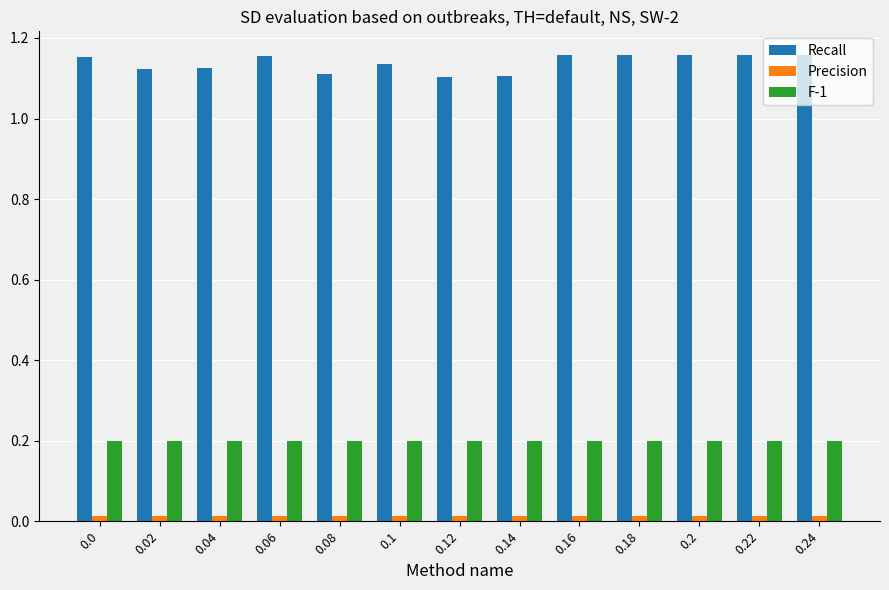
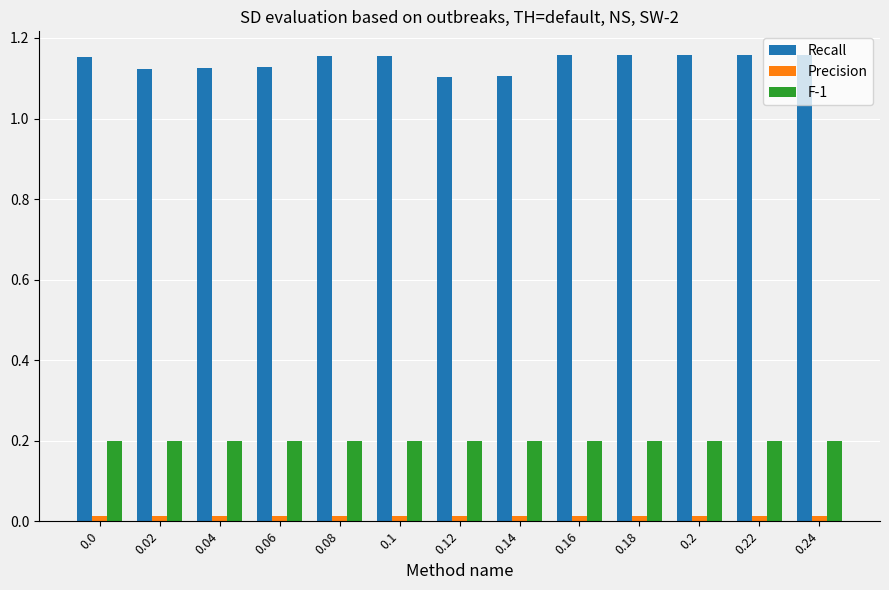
Recall, 0.06: 1.16 -> 1.13
Recall, 0.08: 1.11 -> 1.16
Recall, 0.1: 1.13 -> 1.16
